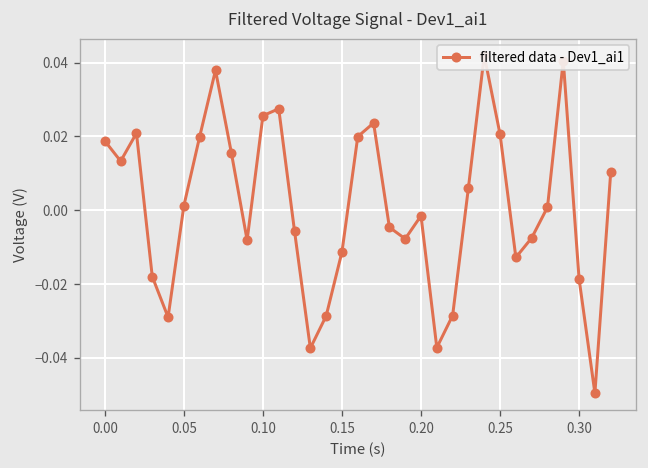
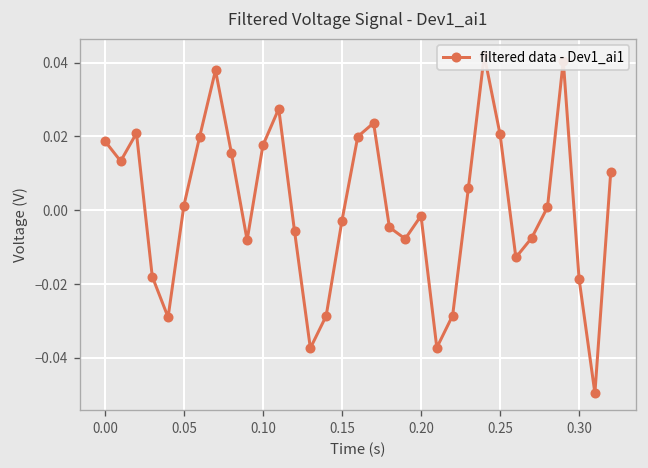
0.10: 0.026 -> 0.018
0.15: -0.011 -> -0.003
